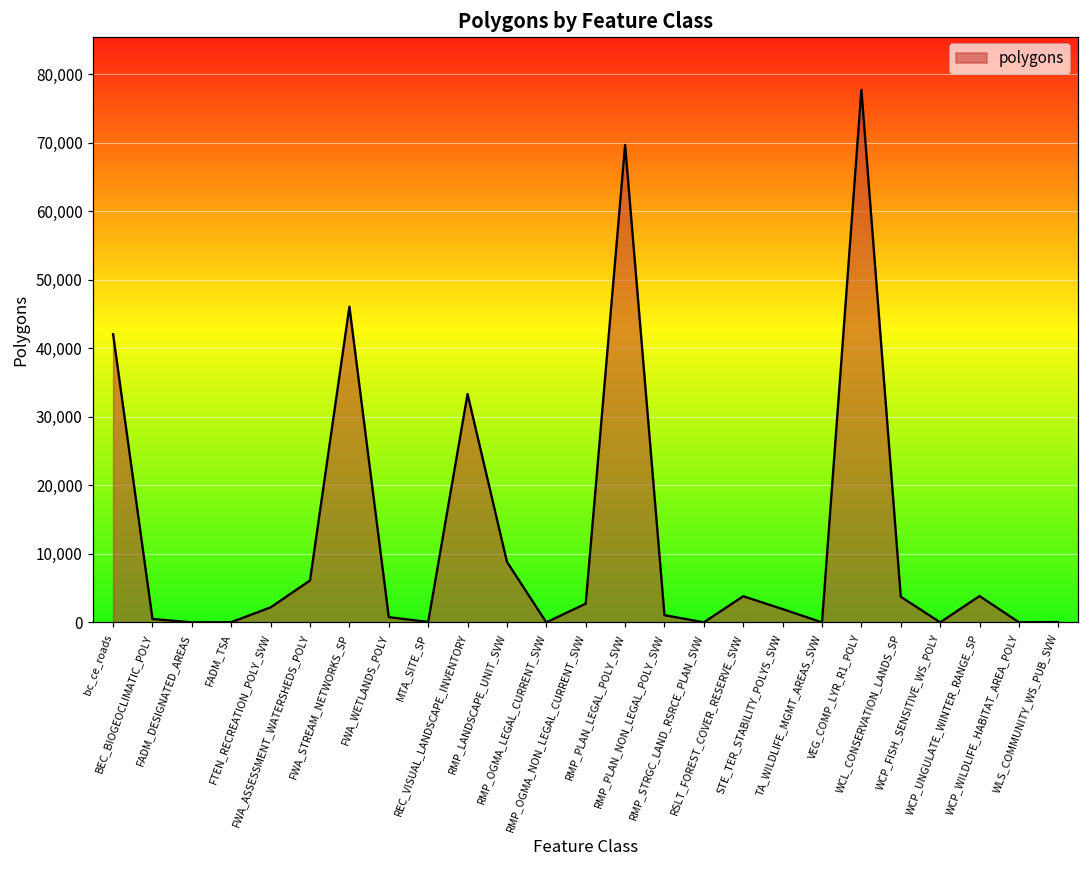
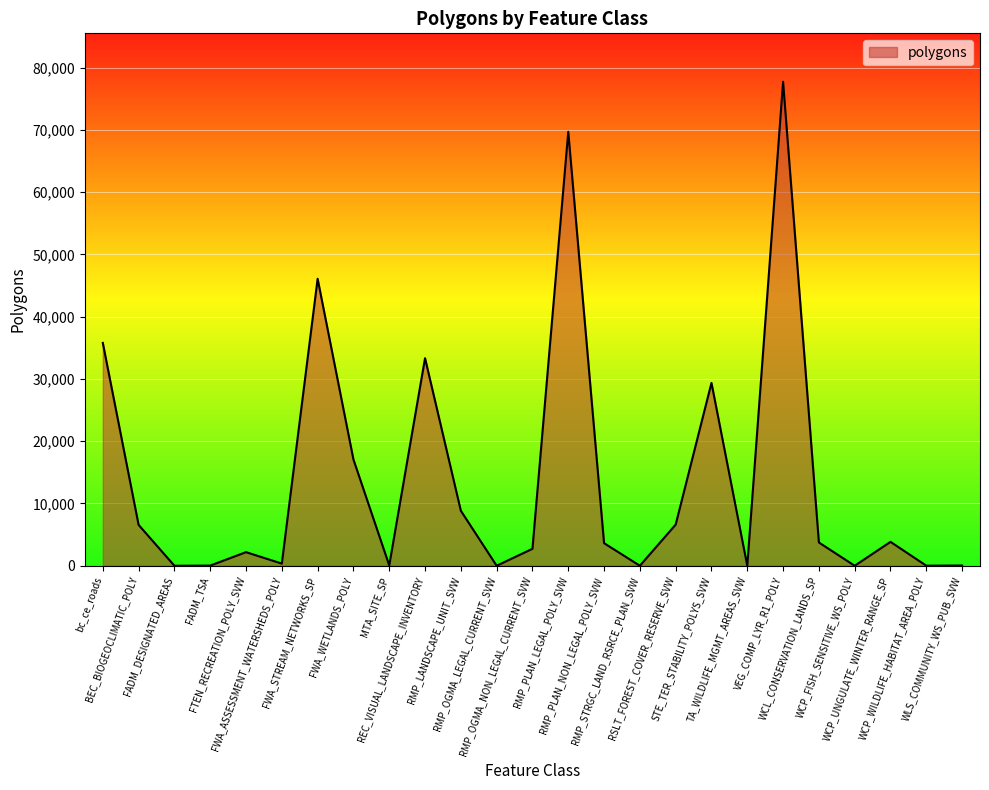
bc_ce_roads: 42,000 -> 36,000
BEC_BIOGEOCLIMATIC_POLY: 0 -> 7,000
FWA_ASSESSMENT_WATERSHEDS_POLY: 6,000 -> 0
FWA_WETLANDS_POLY: 1,000 -> 17,000
RMP_PLAN_NON_LEGAL_POLY_SVW: 1,000 -> 4,000
RSLT_FOREST_COVER_RESERVE_SVW: 4,000 -> 7,000
STE_TER_STABILITY_POLYS_SVW: 2,000 -> 29,000
